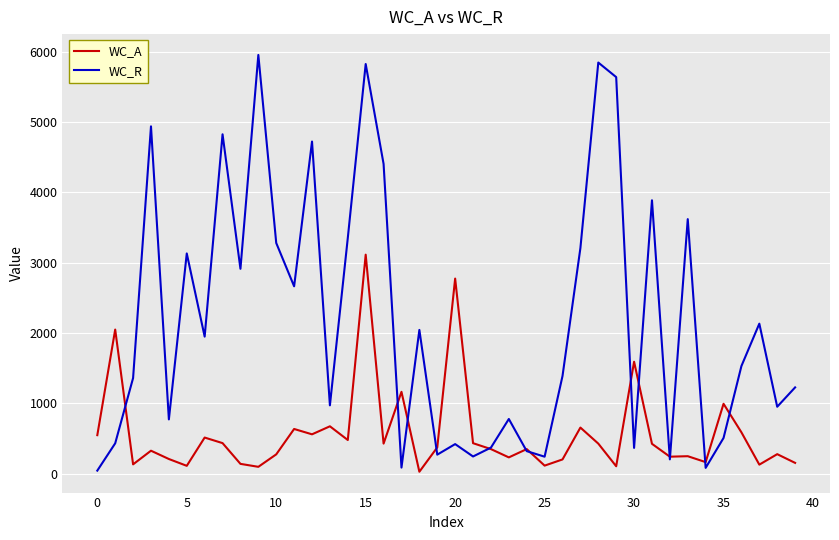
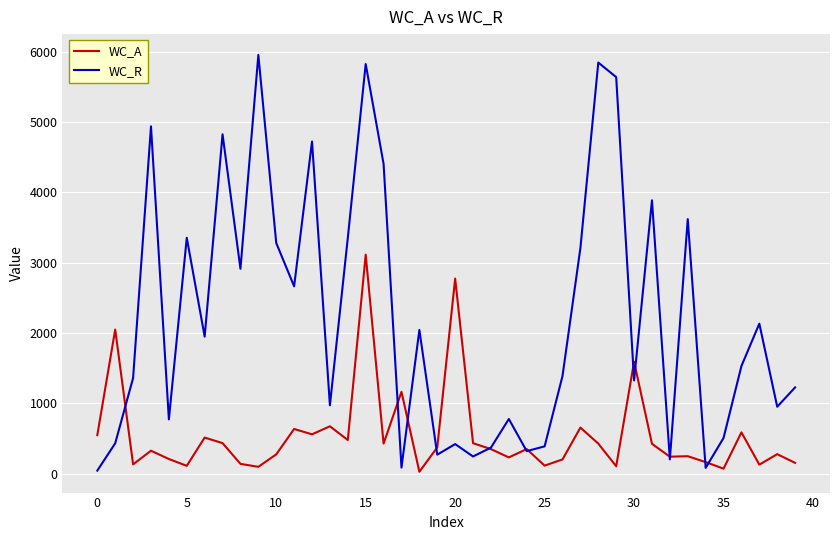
WC_R, 5: 3100 -> 3400
WC_R, 25: 200 -> 400
WC_R, 30: 400 -> 1300
WC_A, 35: 1000 -> 100
